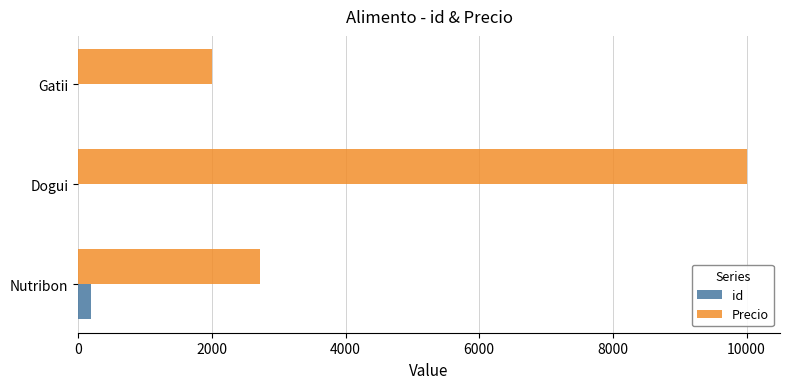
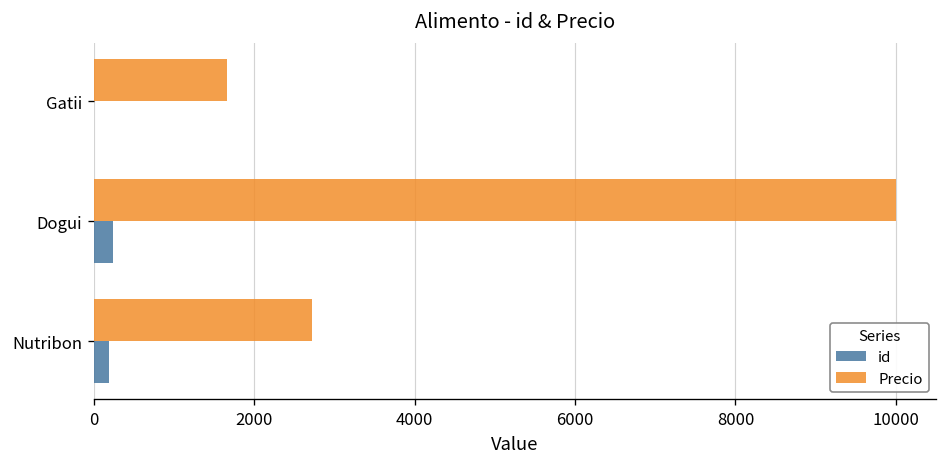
Precio, Gatii: 2000 -> 1700
id, Dogui: 0 -> 200
